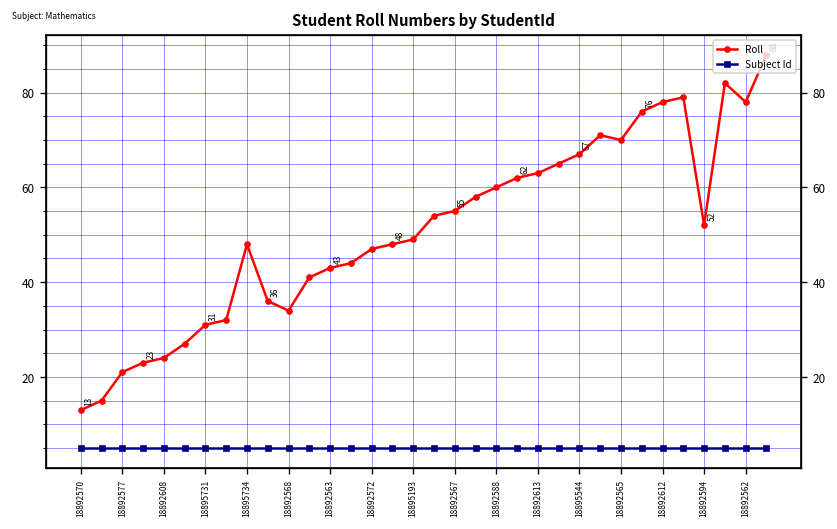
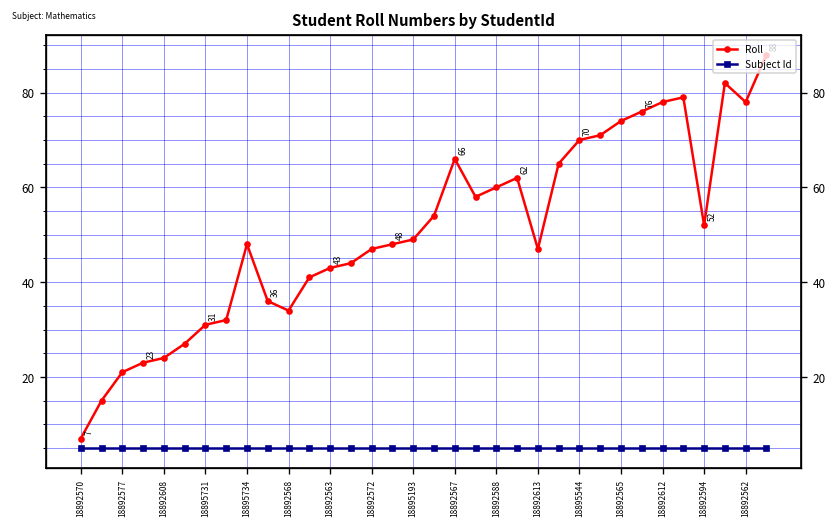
Roll, 18892570: 13 -> 7
Roll, 18892567: 55 -> 66
Roll, 18892613: 63 -> 47
Roll, 18895544: 67 -> 70
Roll, 18892565: 70 -> 74
